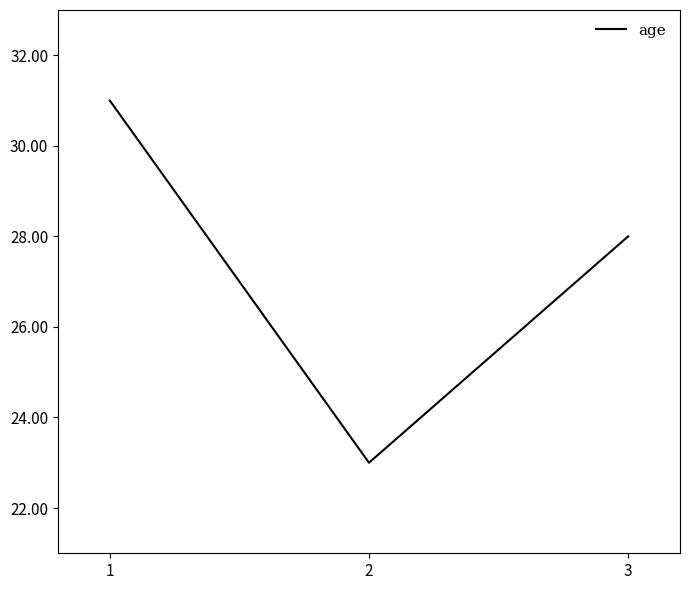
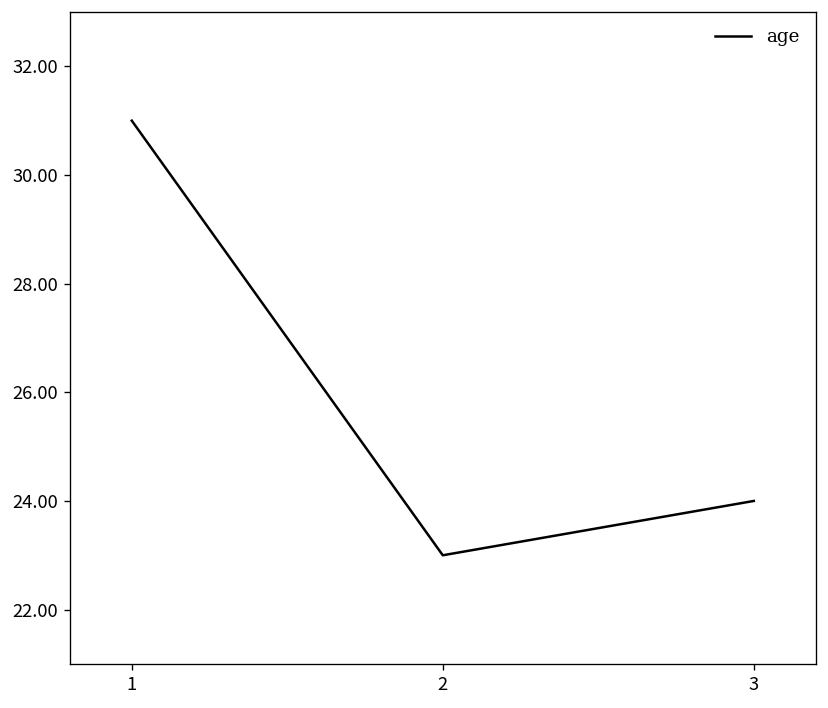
3: 28 -> 24
